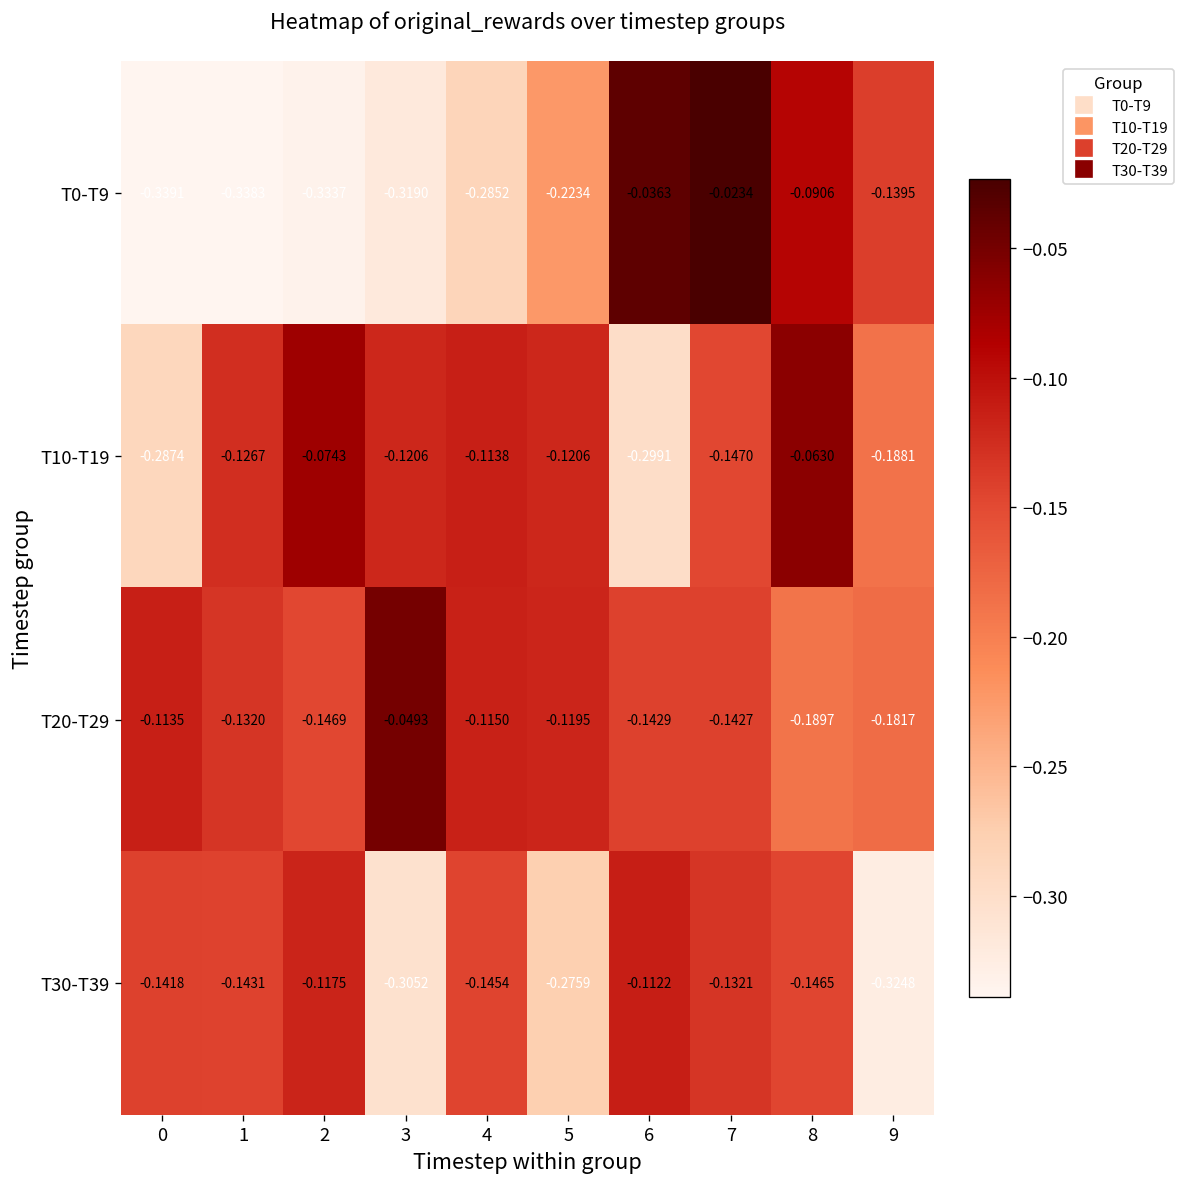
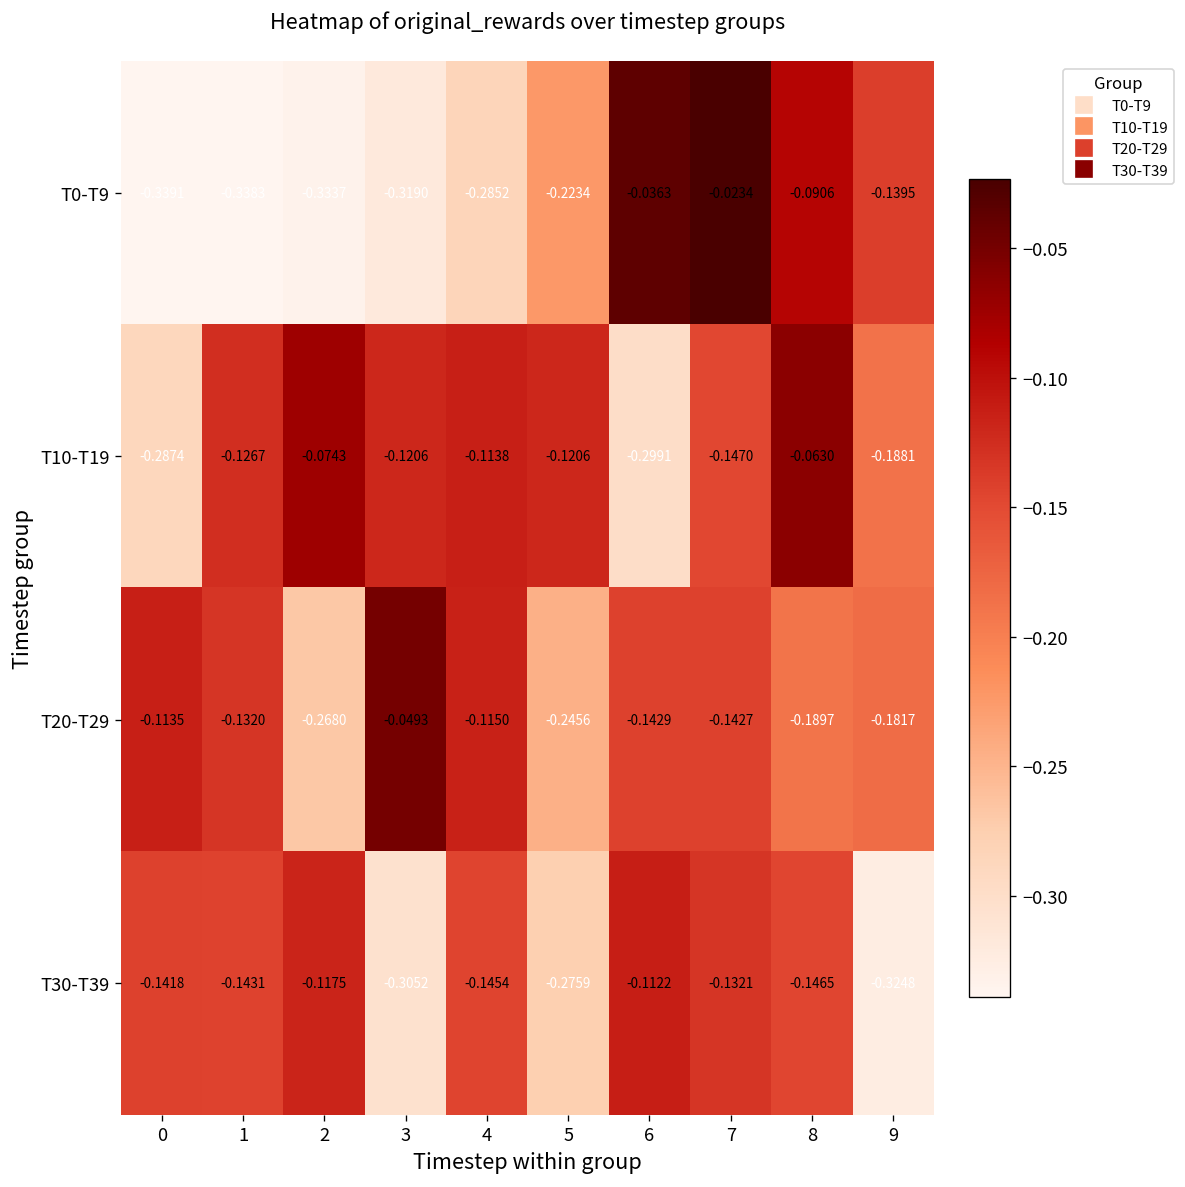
T20-T29, 2: -0.1469 -> -0.2680
T20-T29, 5: -0.1195 -> -0.2456
